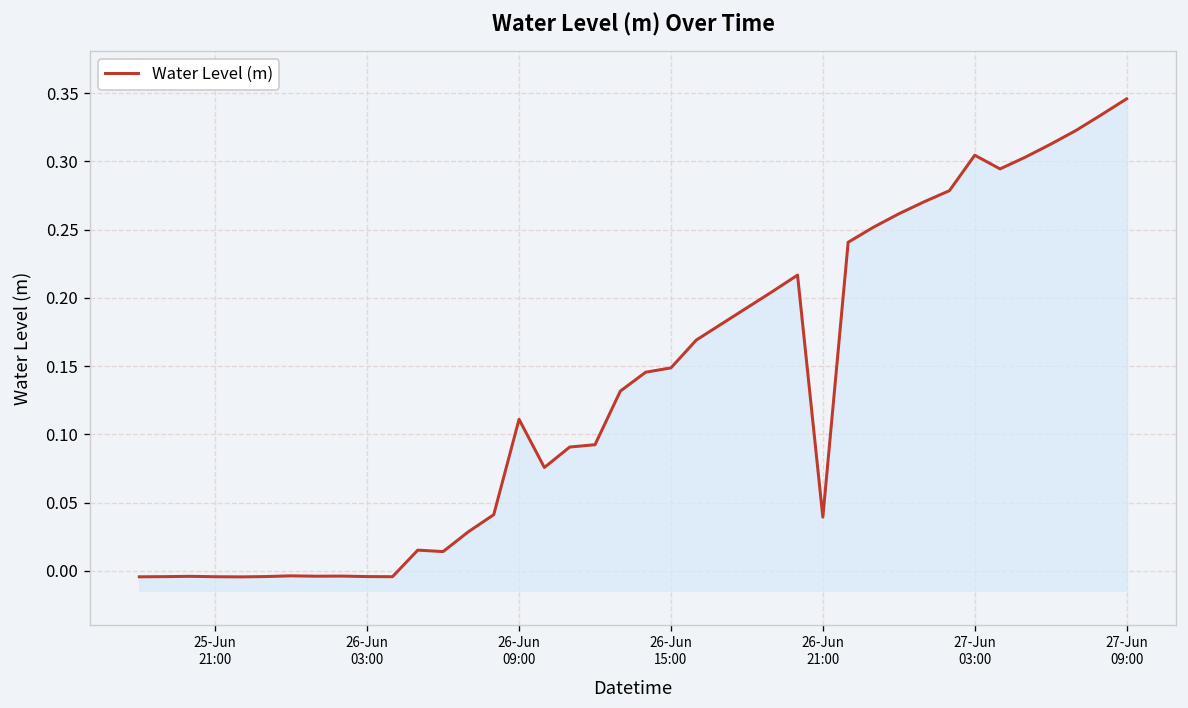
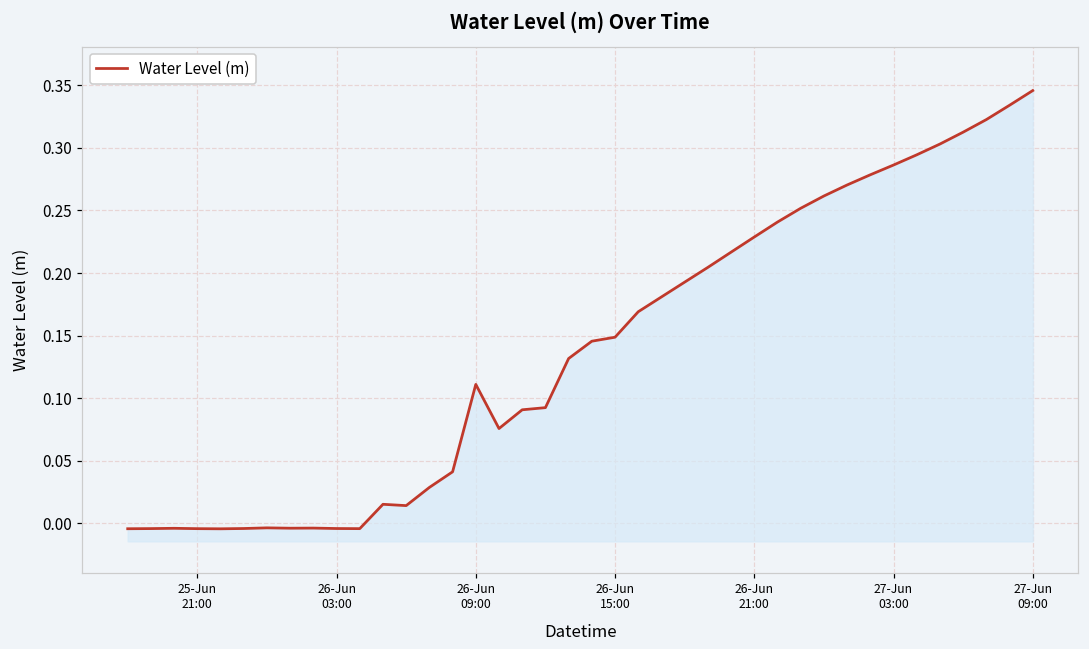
26-Jun 21:00: 0.039 -> 0.229
27-Jun 03:00: 0.305 -> 0.286
